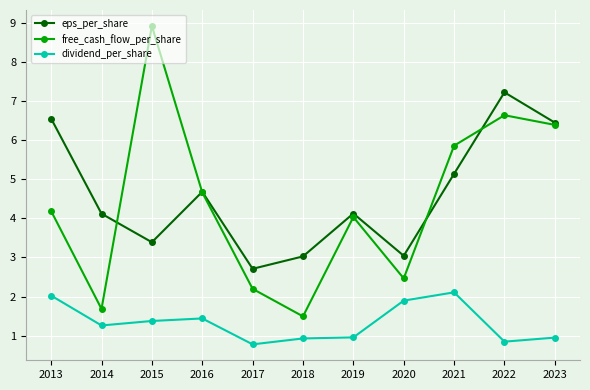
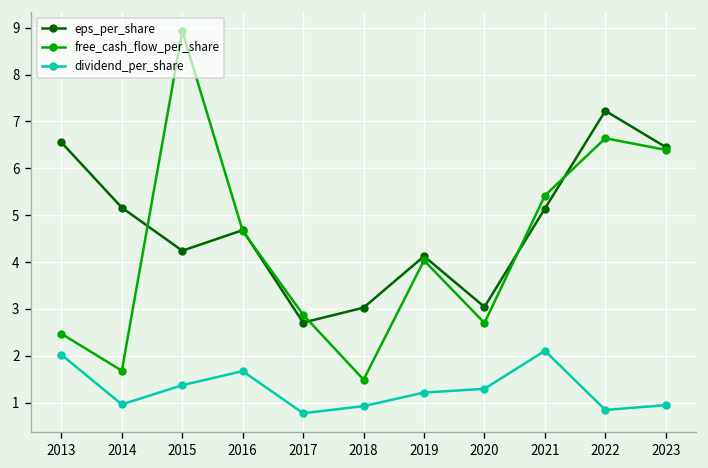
free_cash_flow_per_share, 2013: 4.2 -> 2.5
eps_per_share, 2014: 4.1 -> 5.2
dividend_per_share, 2014: 1.3 -> 1.0
eps_per_share, 2015: 3.4 -> 4.2
dividend_per_share, 2016: 1.4 -> 1.7
free_cash_flow_per_share, 2017: 2.2 -> 2.9
dividend_per_share, 2019: 1.0 -> 1.2
free_cash_flow_per_share, 2020: 2.5 -> 2.7
dividend_per_share, 2020: 1.9 -> 1.3
free_cash_flow_per_share, 2021: 5.9 -> 5.4
